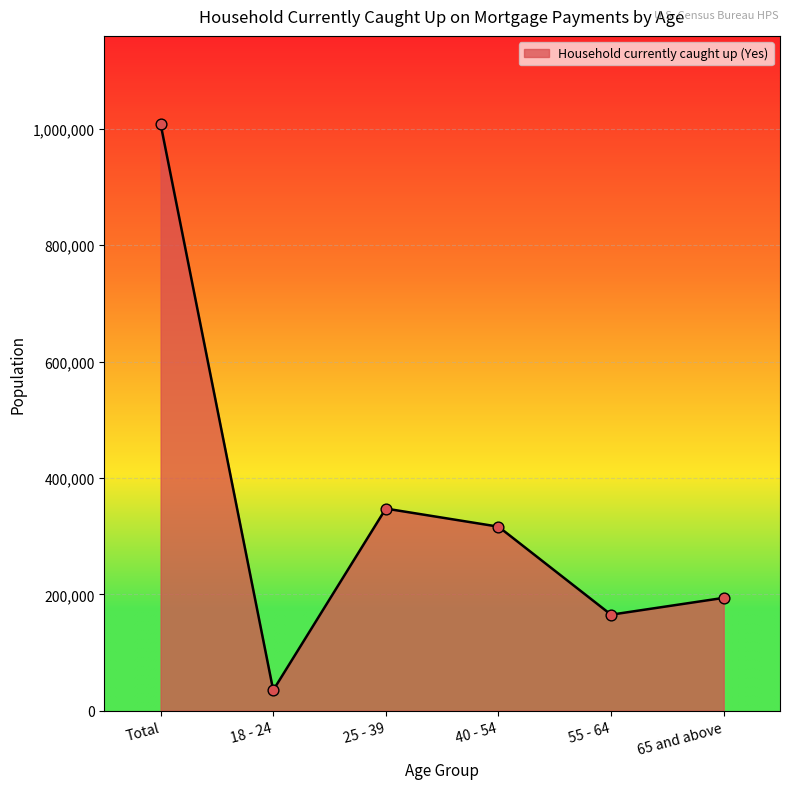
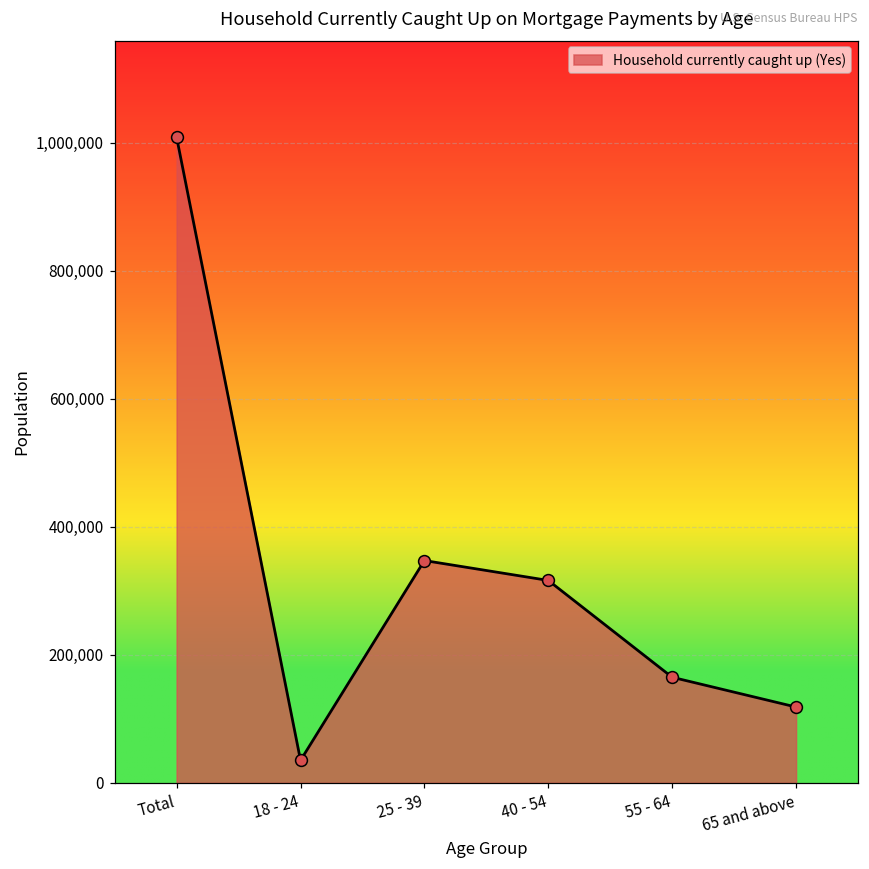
65 and above: 190,000 -> 120,000
